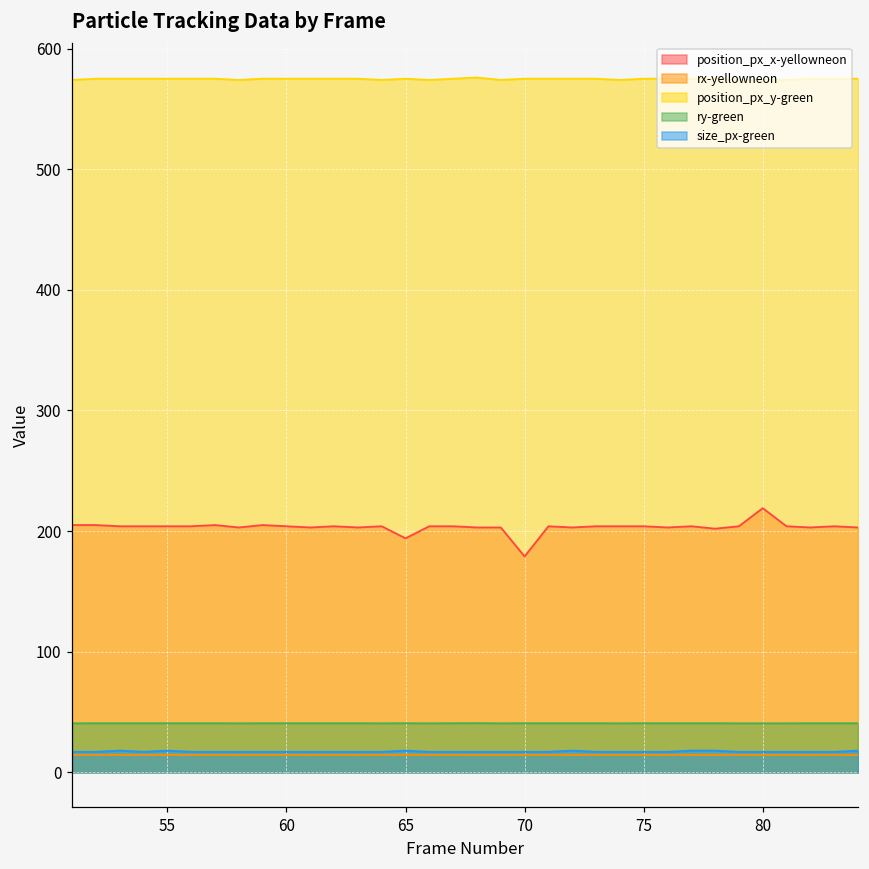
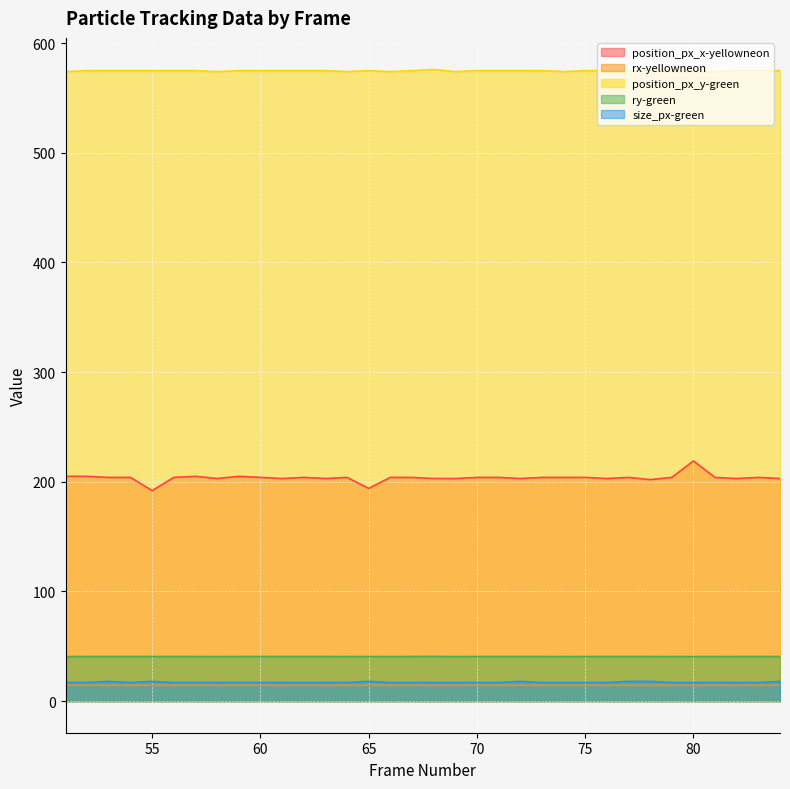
position_px_x-yellowneon, 55: 204 -> 192
position_px_x-yellowneon, 70: 179 -> 204
